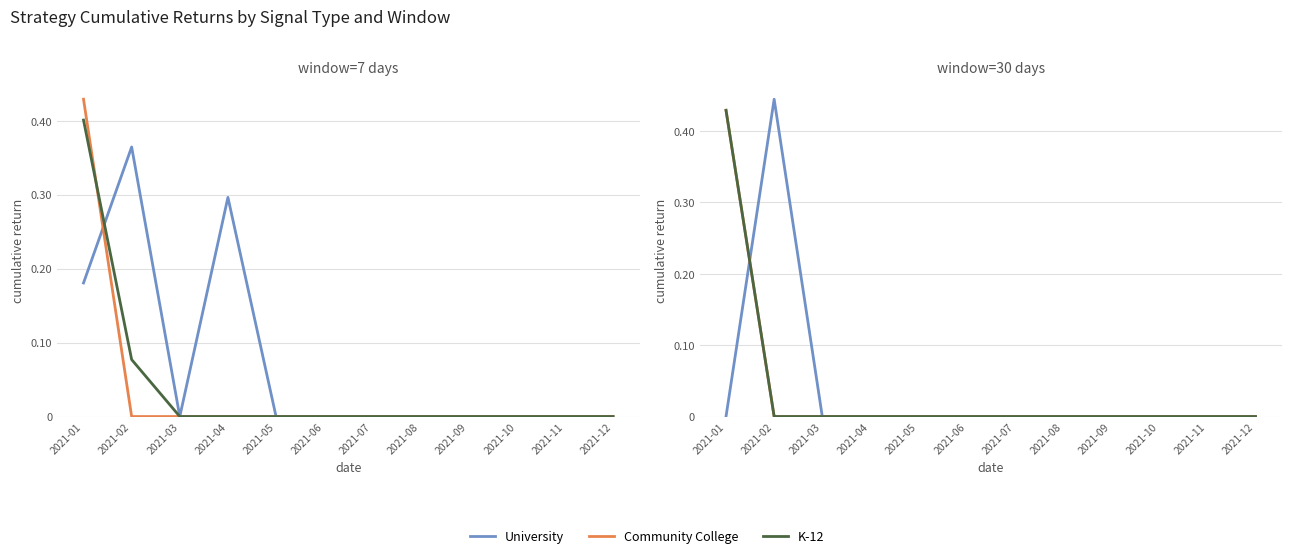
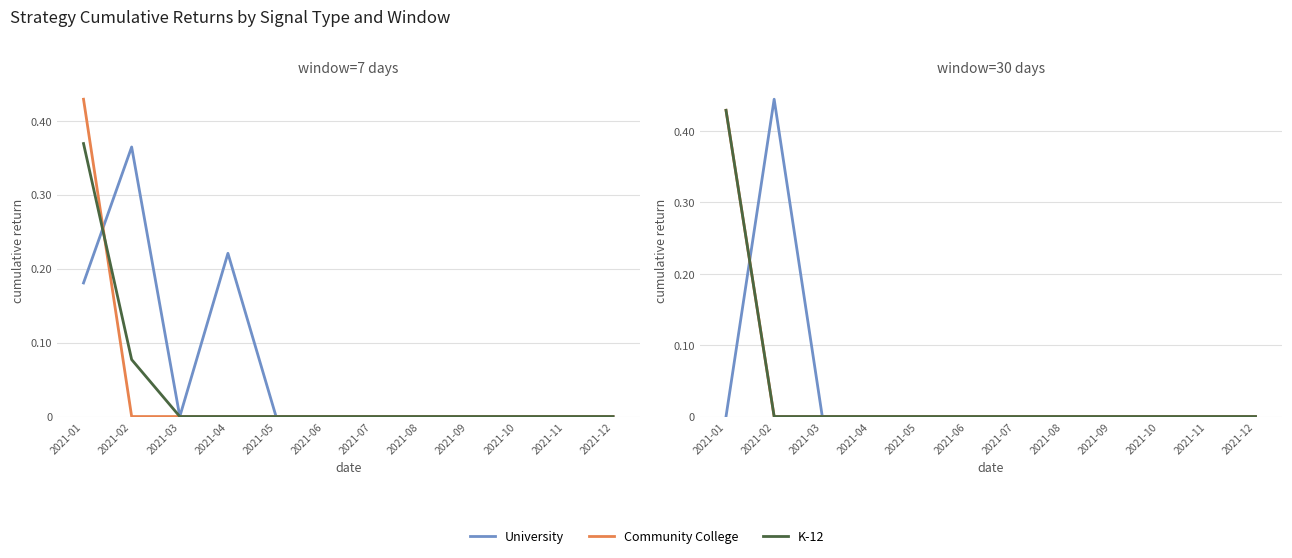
window=7 days, K-12, 2021-01: 0.40 -> 0.37
window=7 days, University, 2021-04: 0.30 -> 0.22
